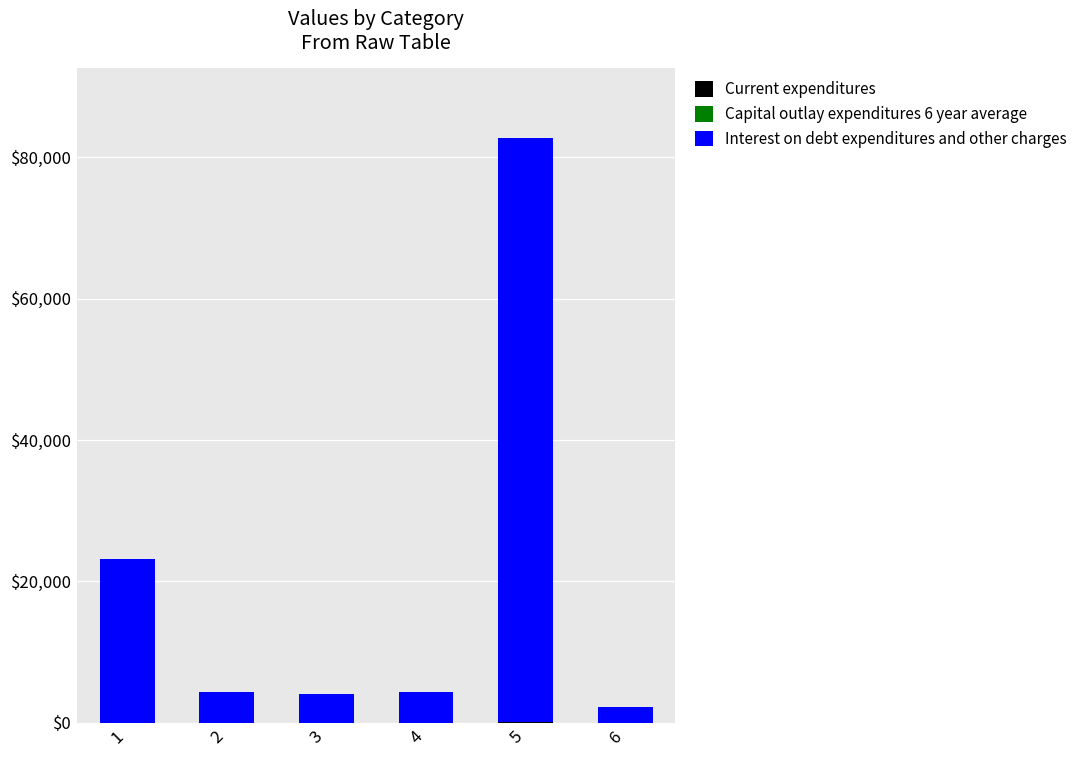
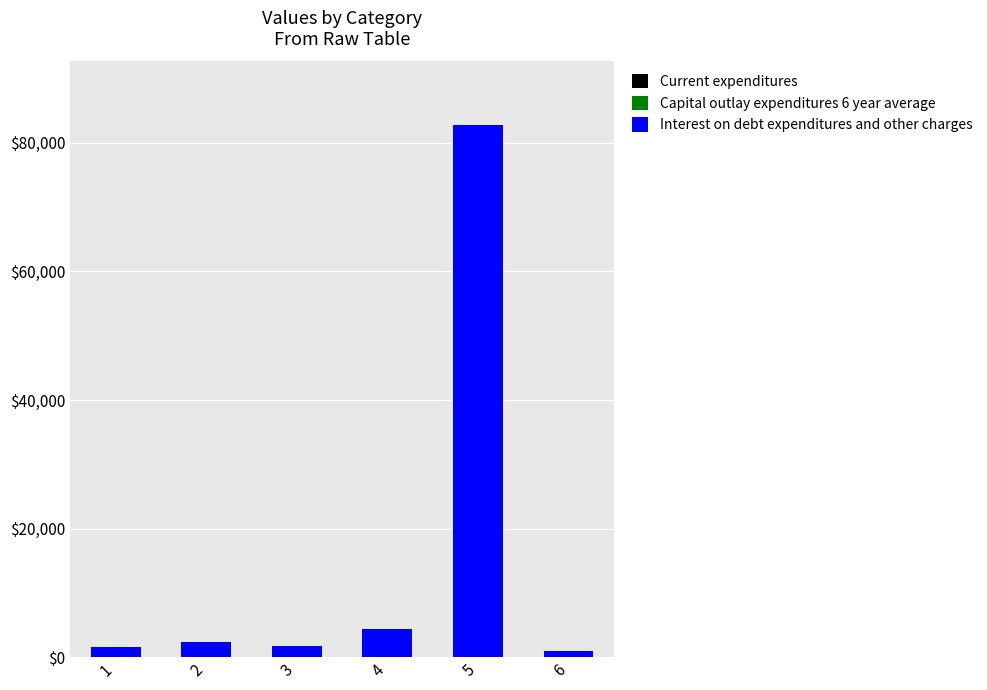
Interest on debt expenditures and other charges, 1: $23,000 -> $2,000
Interest on debt expenditures and other charges, 2: $4,000 -> $2,000
Interest on debt expenditures and other charges, 3: $4,000 -> $2,000
Interest on debt expenditures and other charges, 6: $2,000 -> $1,000
